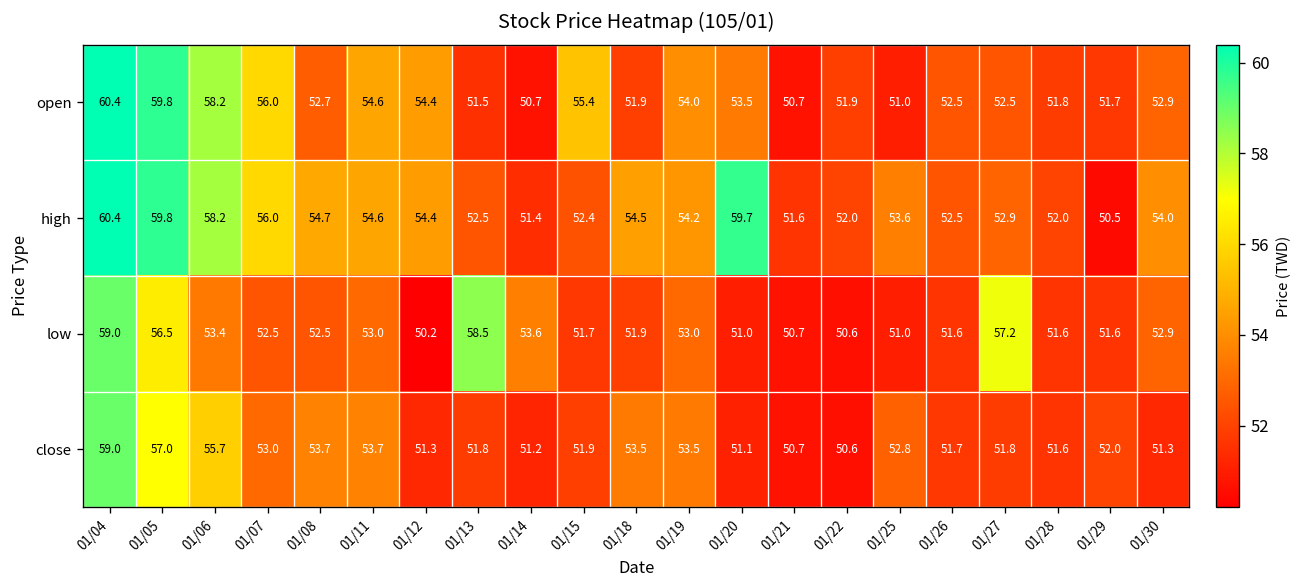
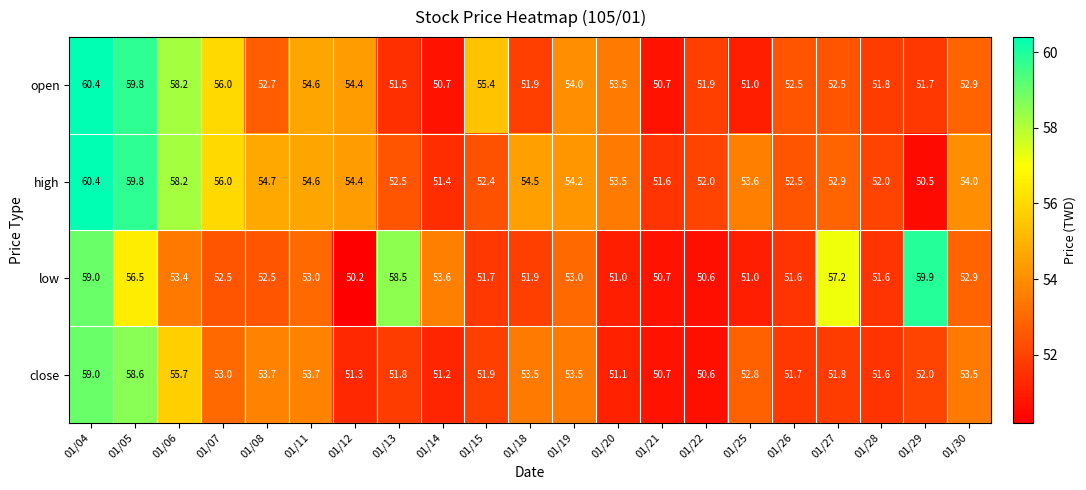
high, 01/20: 59.7 -> 53.5
low, 01/29: 51.6 -> 59.9
close, 01/05: 57.0 -> 58.6
close, 01/30: 51.3 -> 53.5
